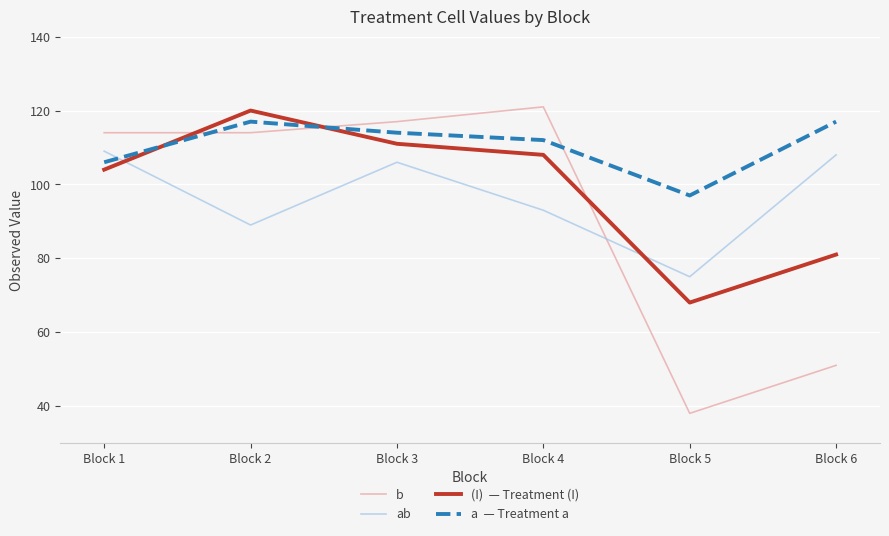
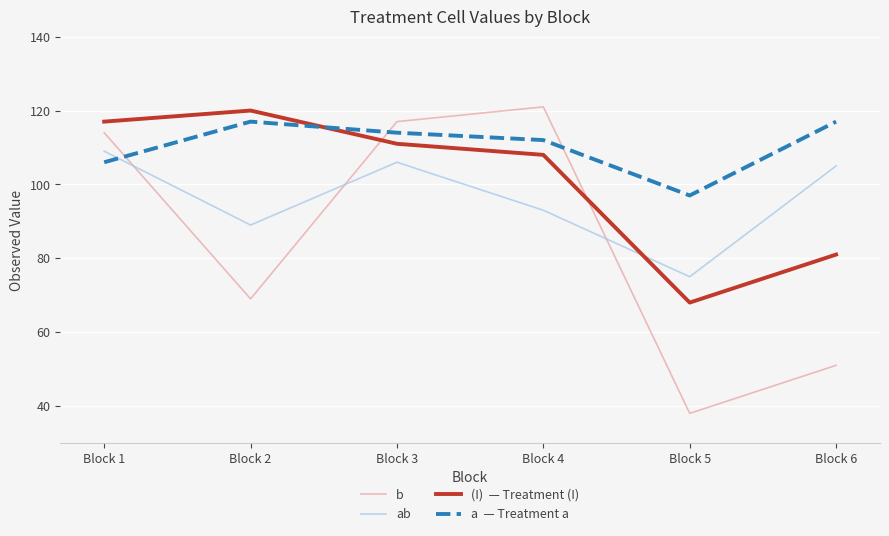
(I) — Treatment (I), Block 1: 104 -> 117
b, Block 2: 114 -> 69
ab, Block 6: 108 -> 105
